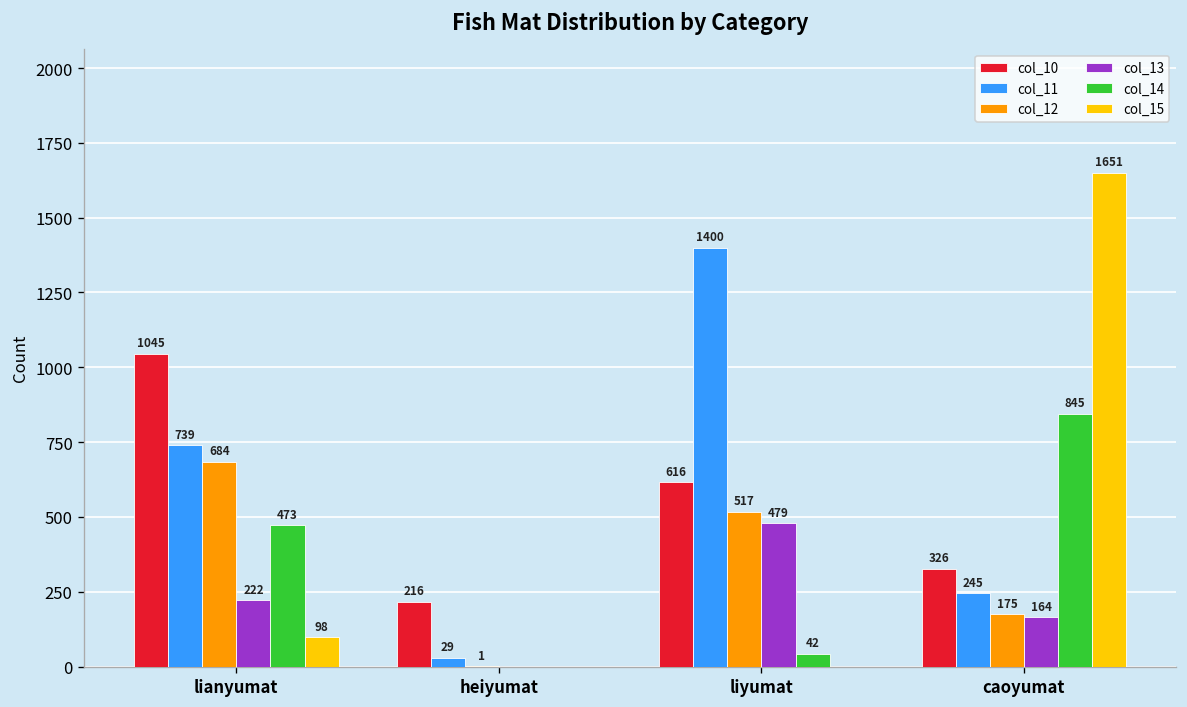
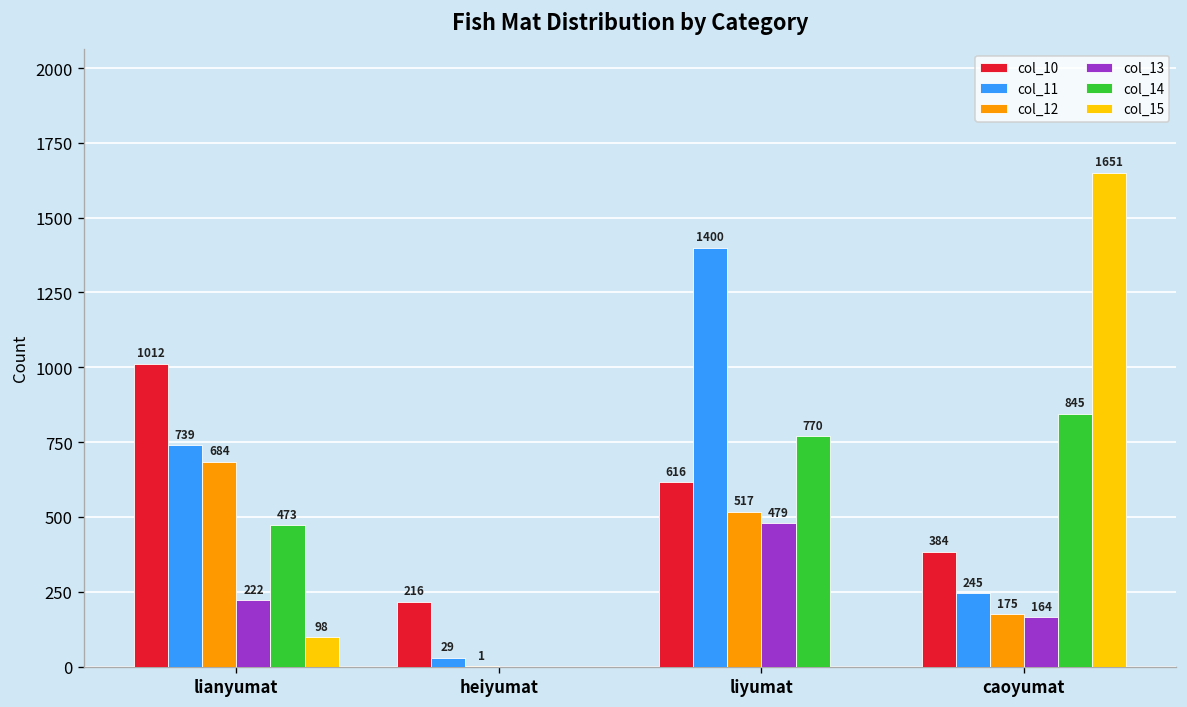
col_10, lianyumat: 1045 -> 1012
col_14, liyumat: 42 -> 770
col_10, caoyumat: 326 -> 384
